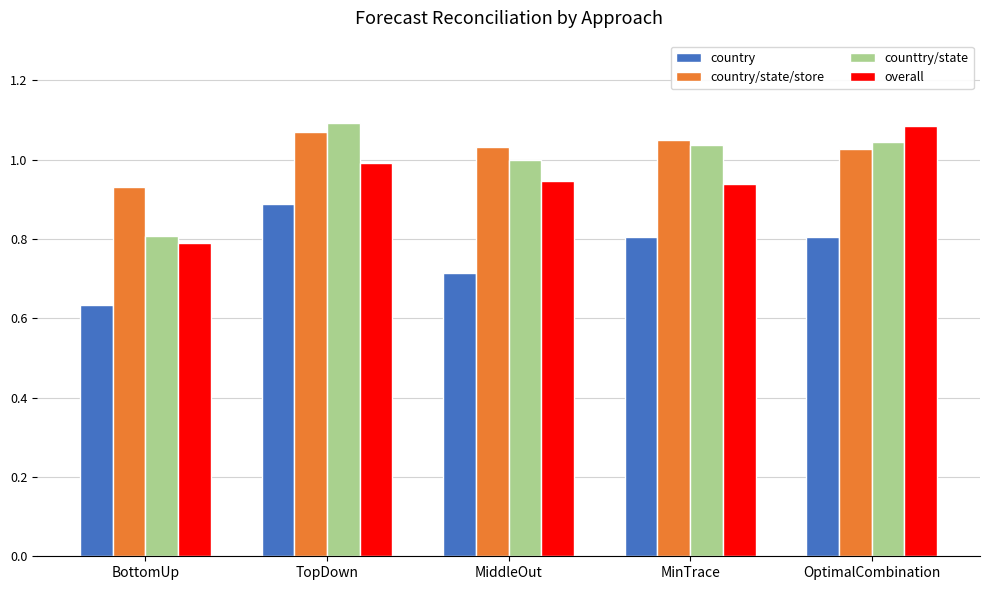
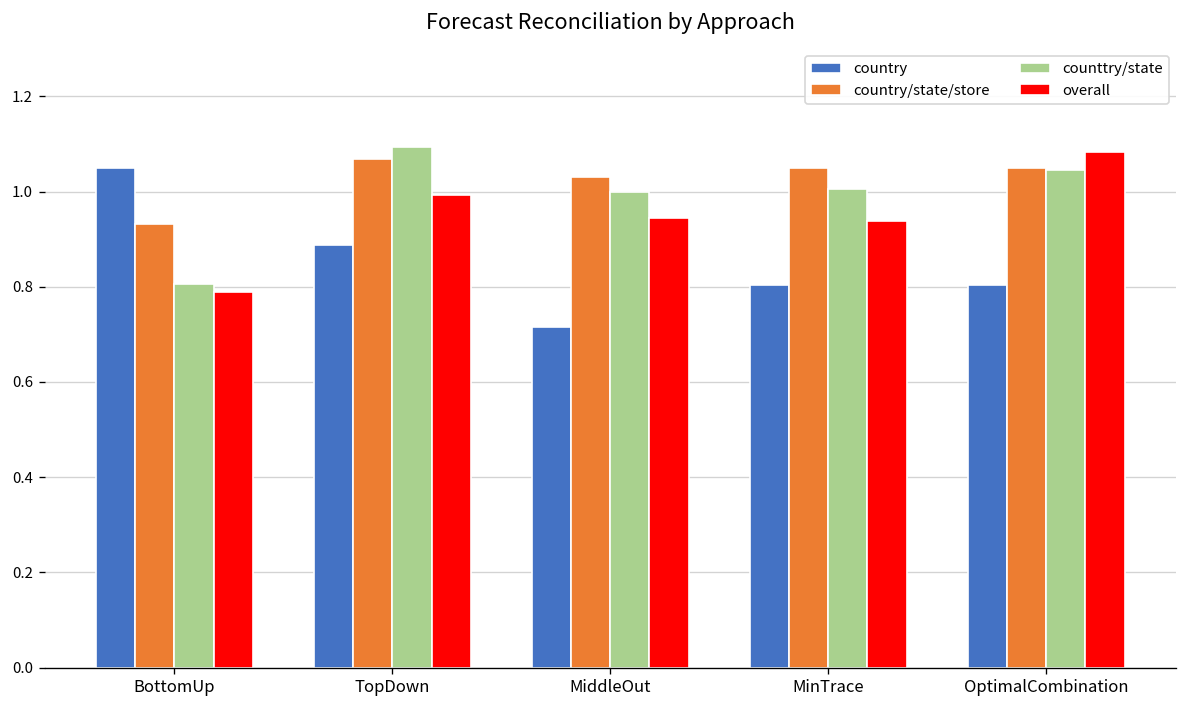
country, BottomUp: 0.63 -> 1.05
counttry/state, MinTrace: 1.04 -> 1.01
country/state/store, OptimalCombination: 1.03 -> 1.05
